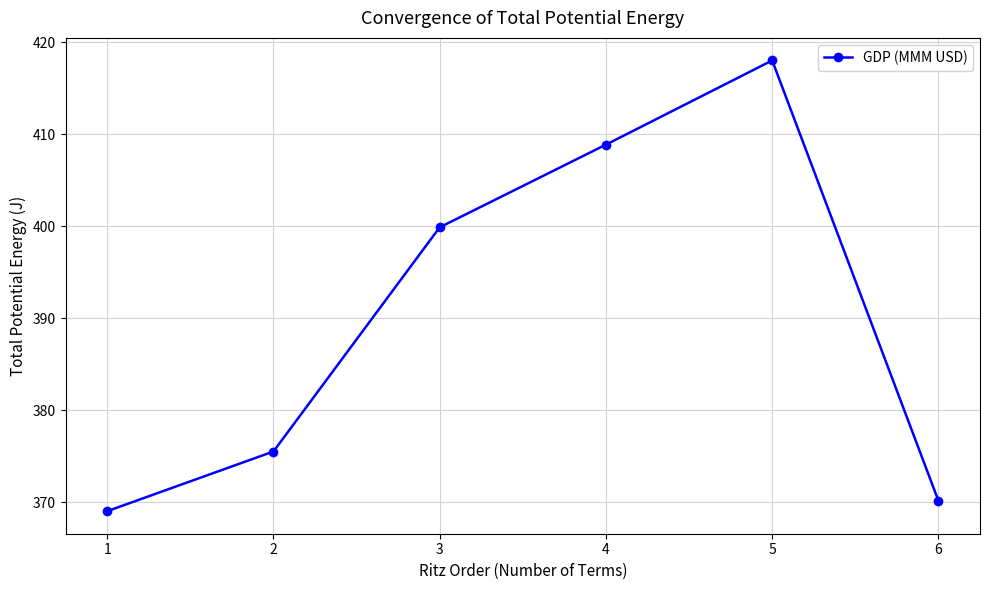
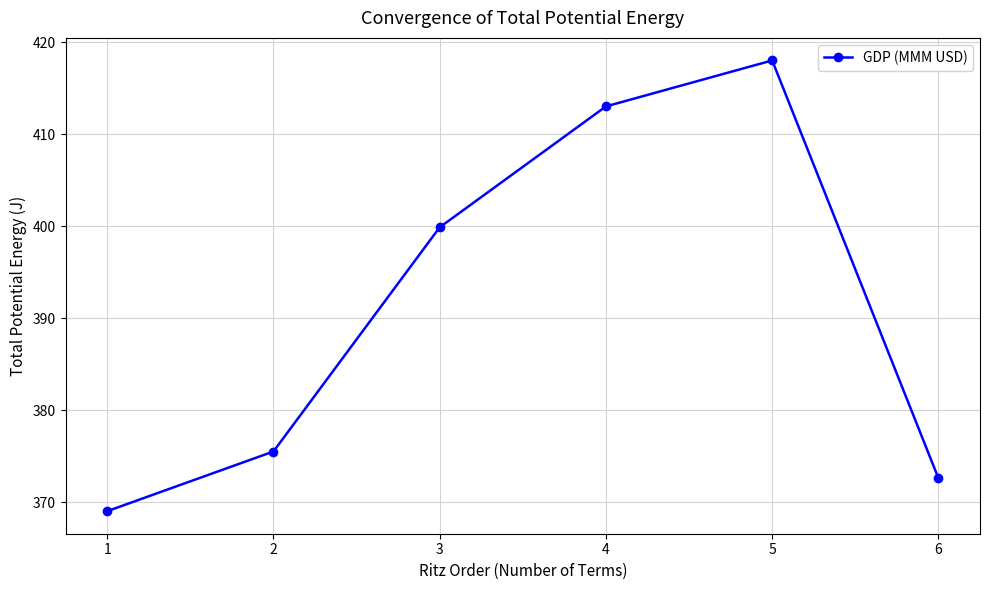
4: 409 -> 413
6: 370 -> 373
